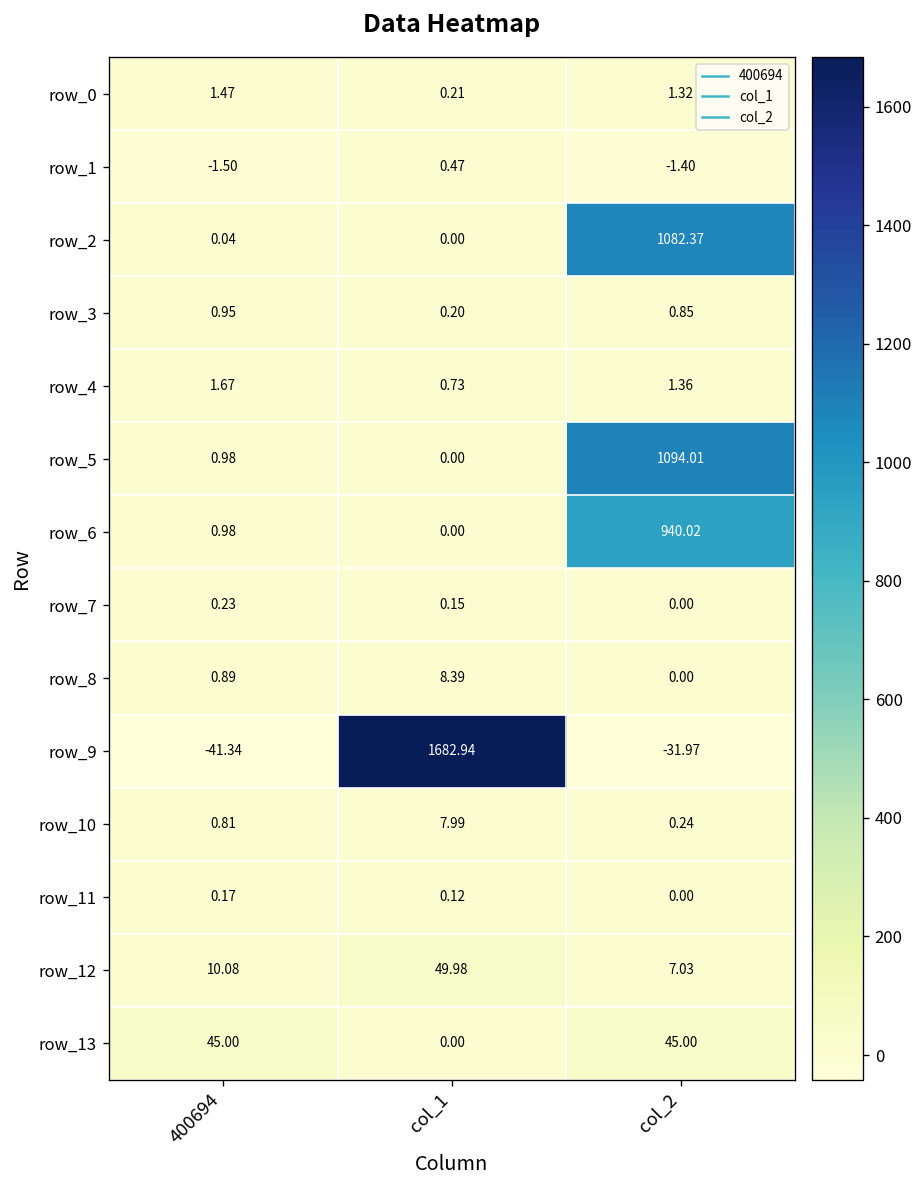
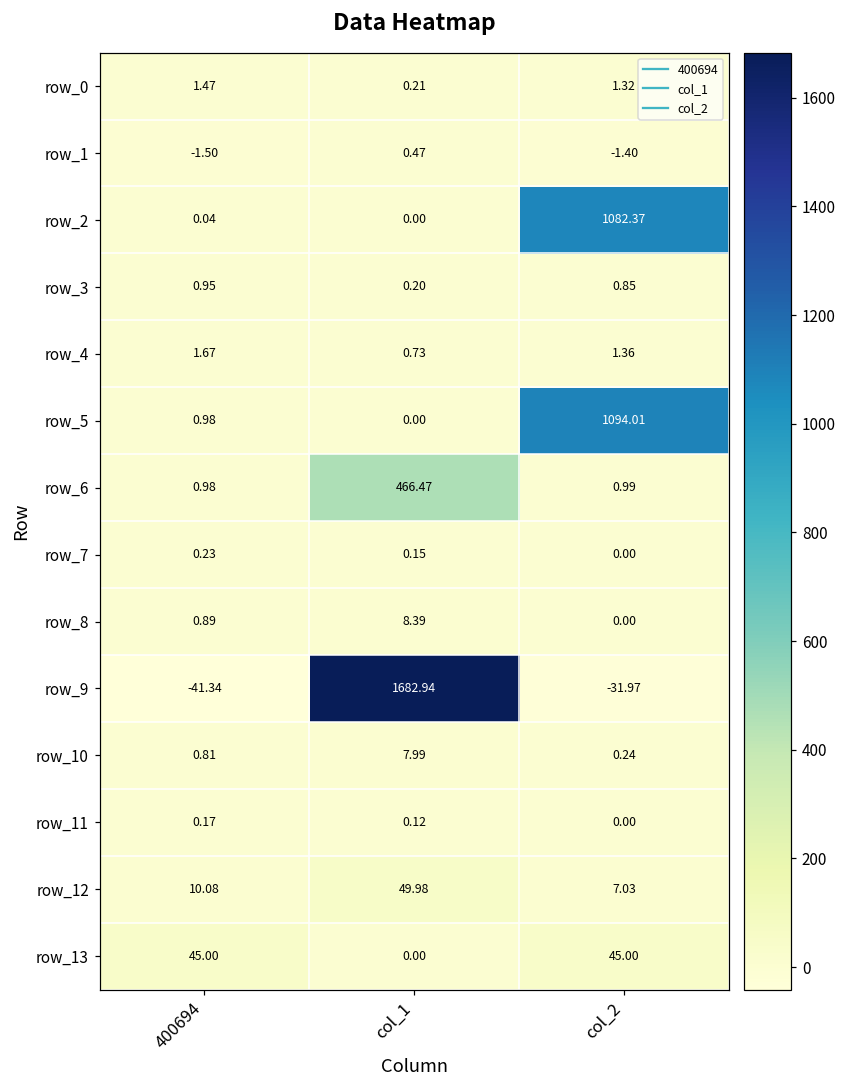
row_6, col_1: 0.00 -> 466.47
row_6, col_2: 940.02 -> 0.99
